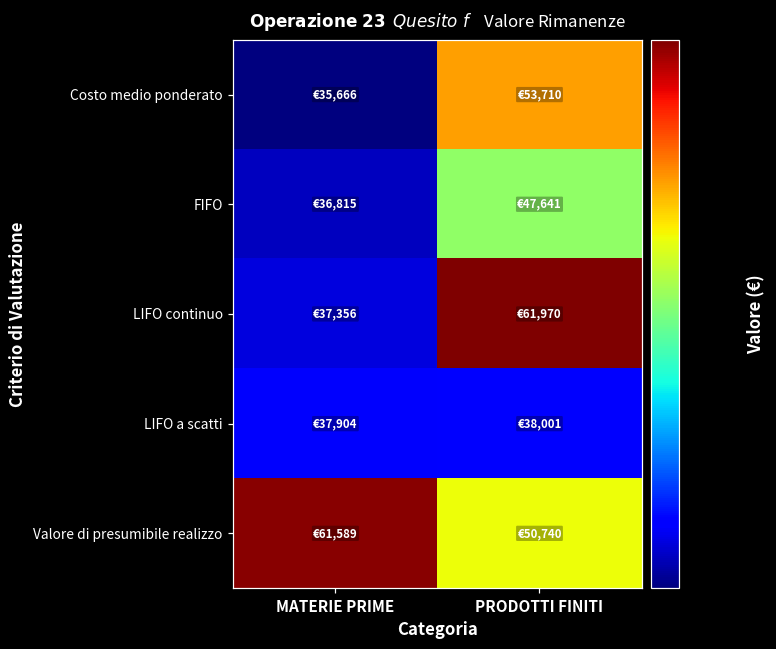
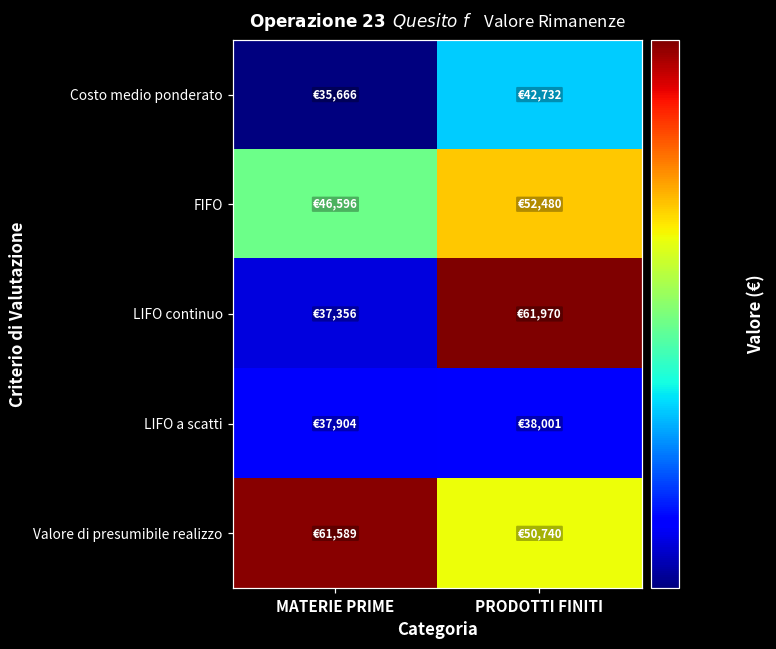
Costo medio ponderato, PRODOTTI FINITI: €53,710 -> €42,732
FIFO, MATERIE PRIME: €36,815 -> €46,596
FIFO, PRODOTTI FINITI: €47,641 -> €52,480
